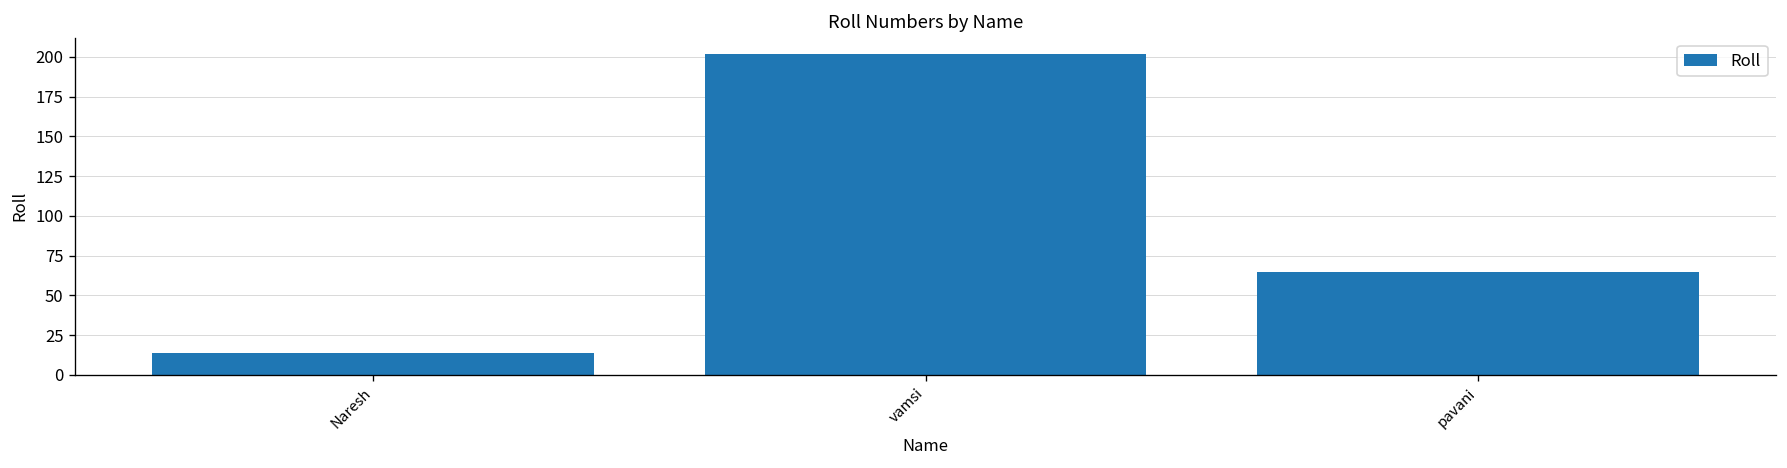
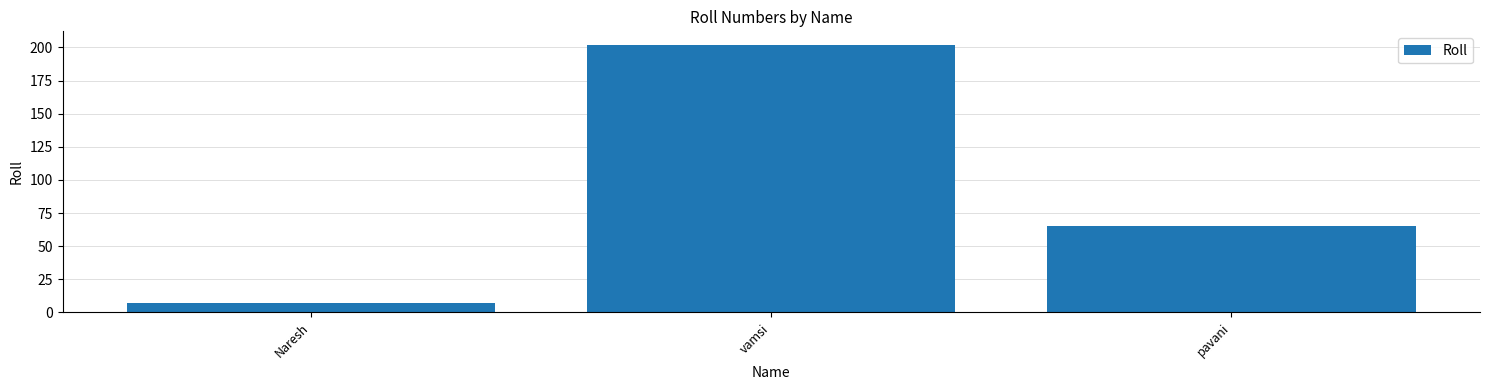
Naresh: 14 -> 7
